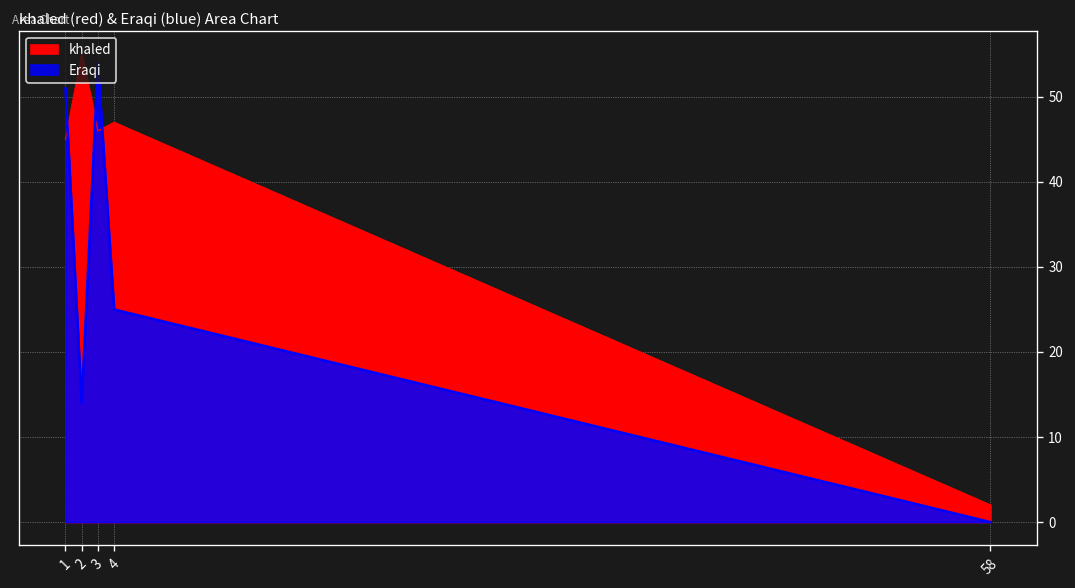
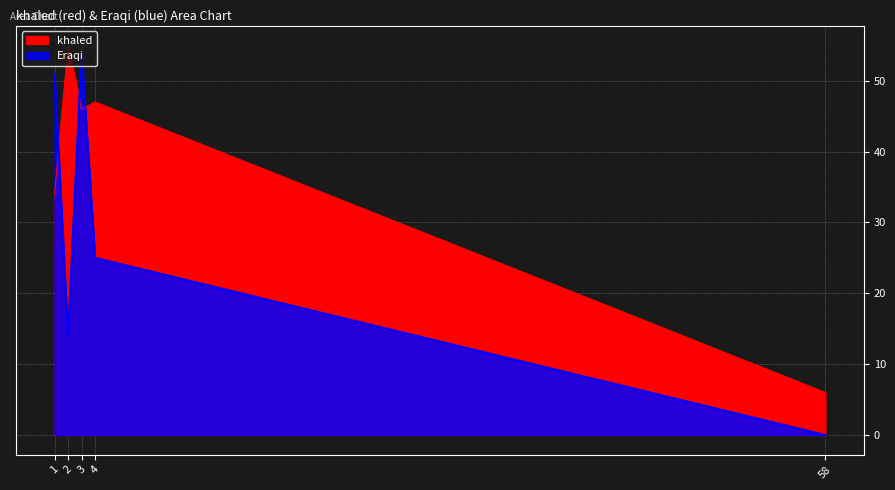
khaled, 1: 45 -> 34
khaled, 58: 2 -> 6
